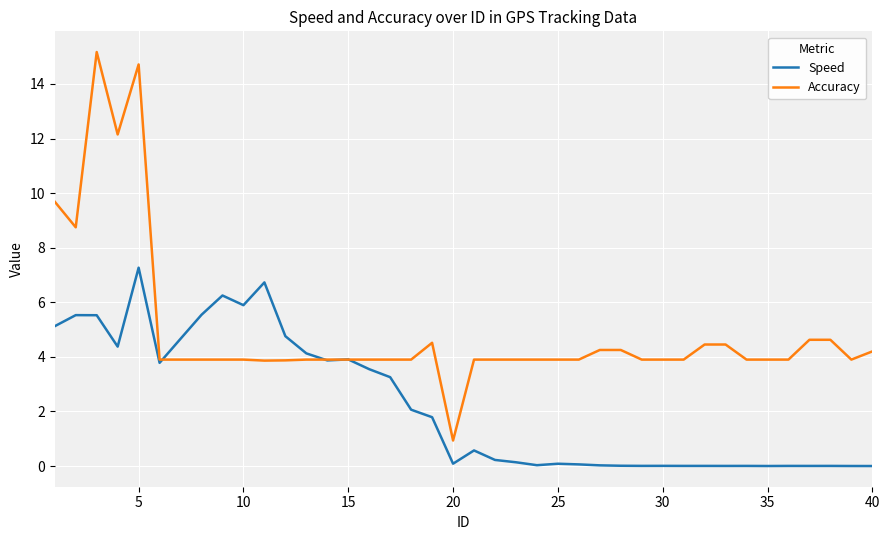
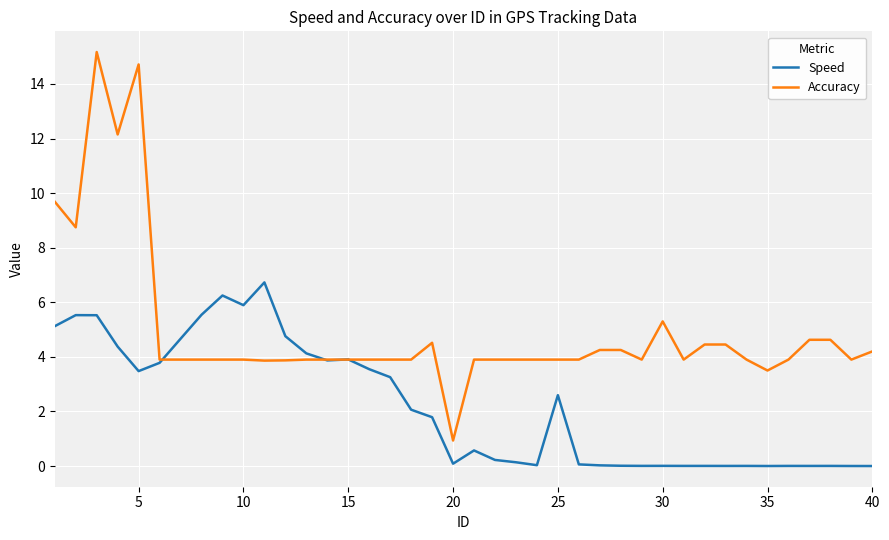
Speed, 5: 7.3 -> 3.5
Speed, 25: 0.1 -> 2.6
Accuracy, 30: 3.9 -> 5.3
Accuracy, 35: 3.9 -> 3.5
